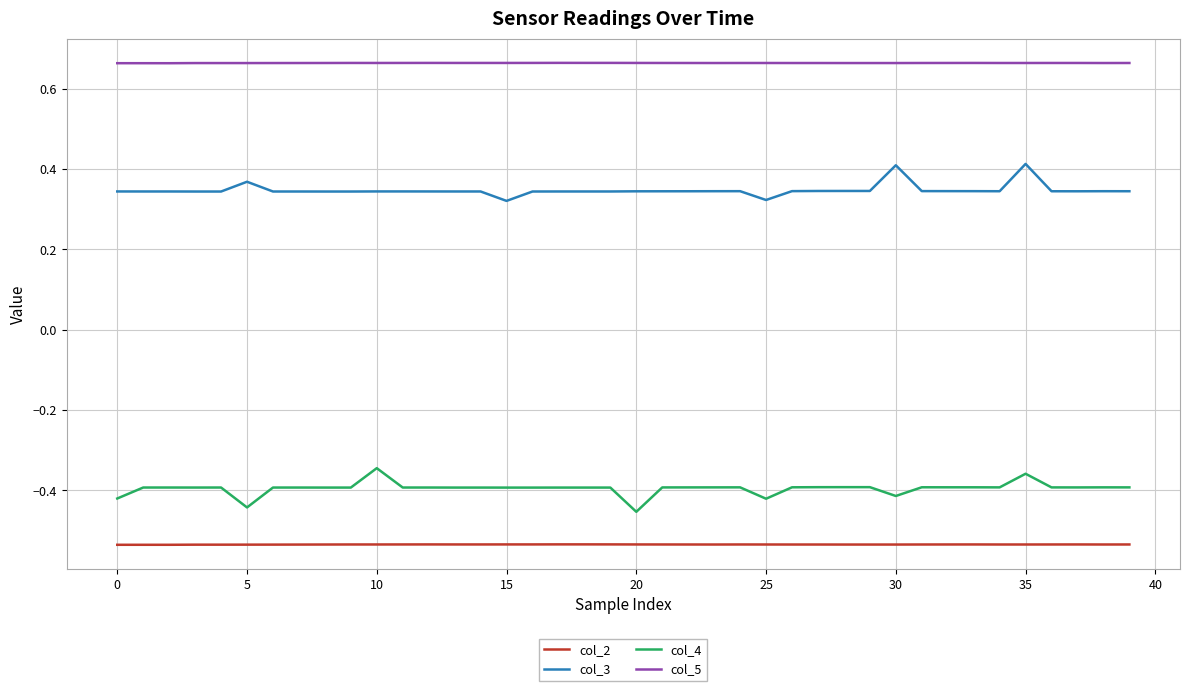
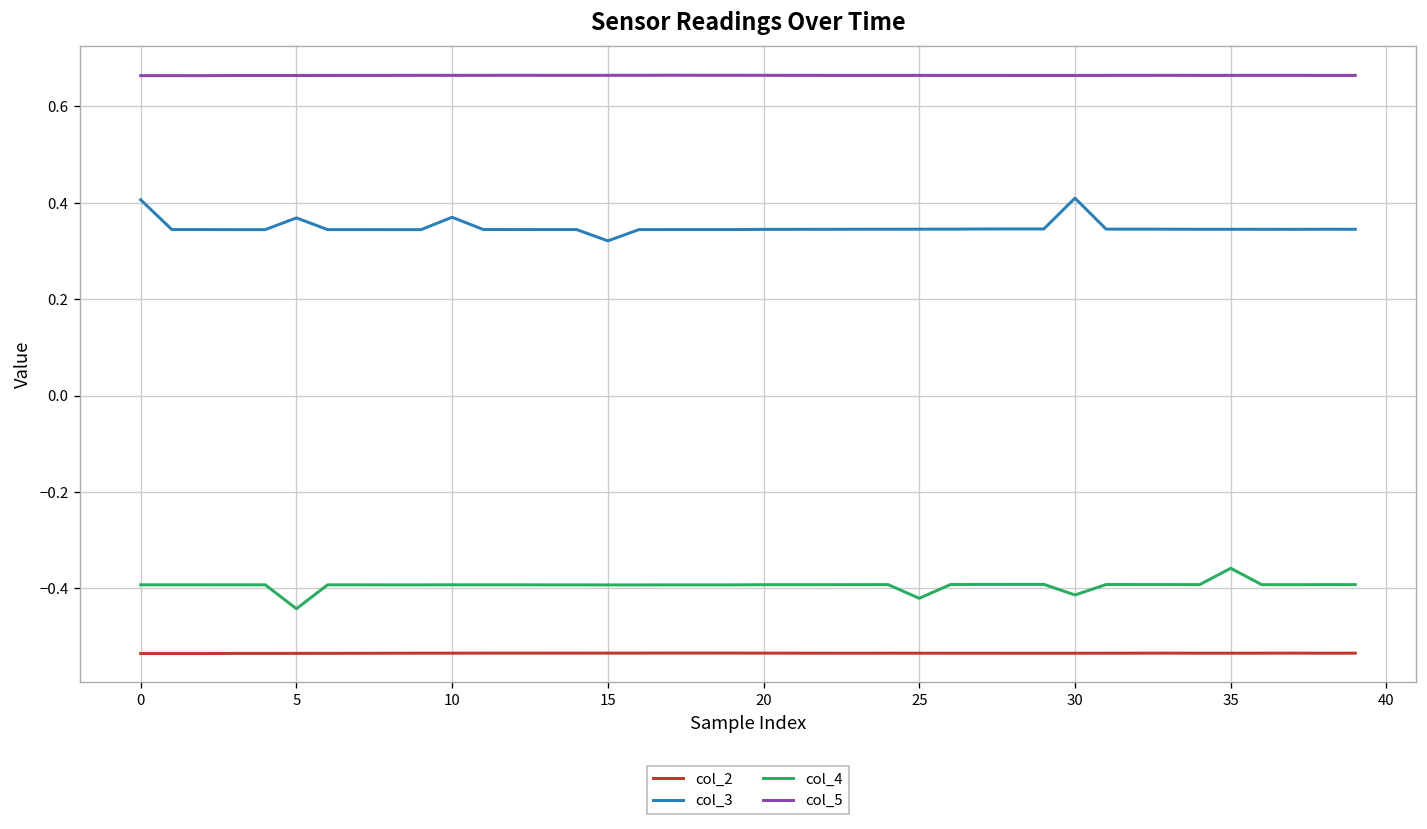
col_3, 0: 0.34 -> 0.41
col_4, 0: -0.42 -> -0.39
col_3, 10: 0.34 -> 0.37
col_4, 10: -0.34 -> -0.39
col_4, 20: -0.45 -> -0.39
col_3, 25: 0.32 -> 0.35
col_3, 35: 0.41 -> 0.34
